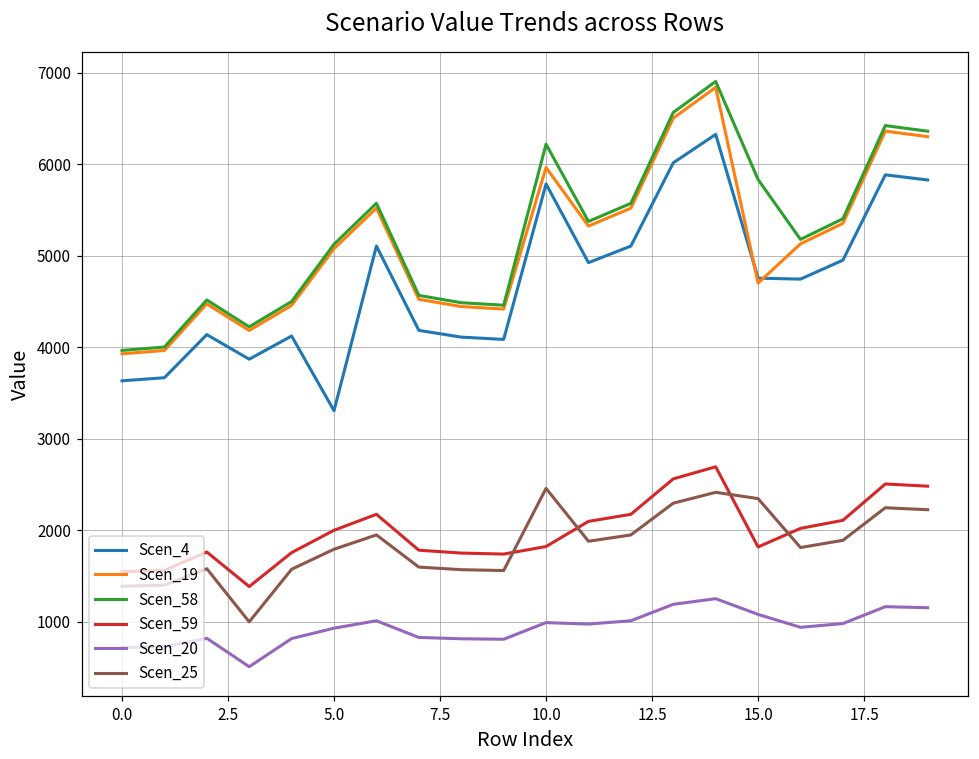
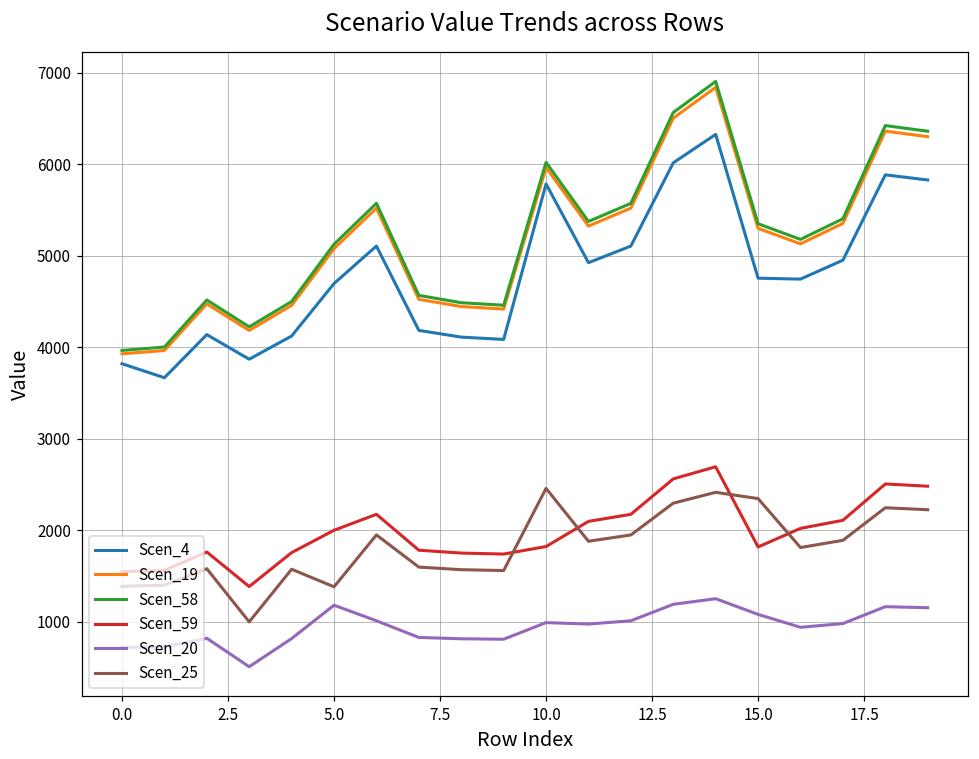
Scen_4, 0.0: 3600 -> 3800
Scen_4, 5.0: 3300 -> 4700
Scen_20, 5.0: 900 -> 1200
Scen_25, 5.0: 1800 -> 1400
Scen_58, 10.0: 6200 -> 6000
Scen_19, 15.0: 4700 -> 5300
Scen_58, 15.0: 5800 -> 5300
